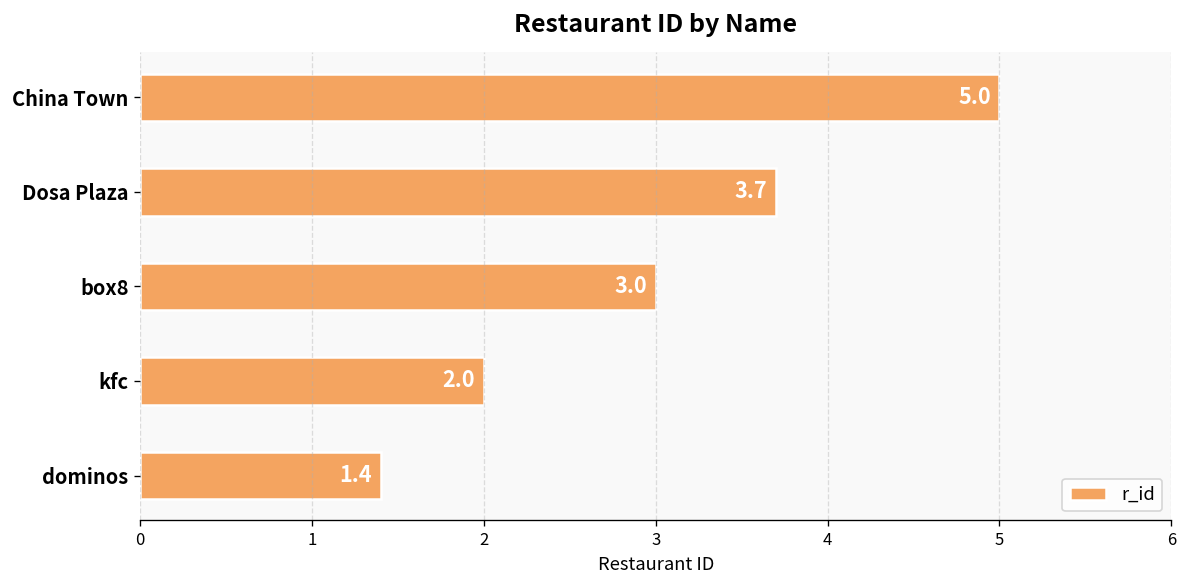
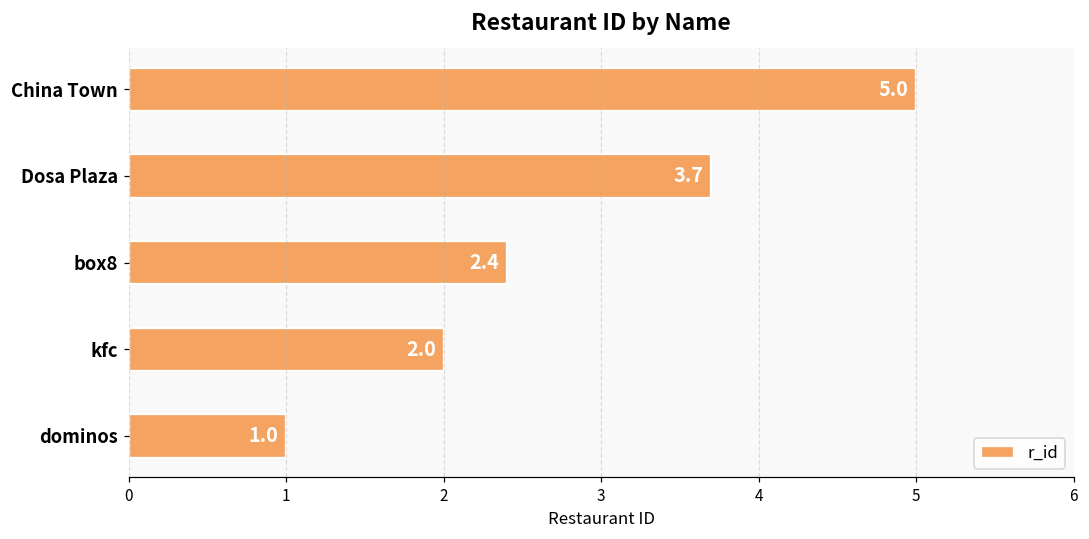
box8: 3.0 -> 2.4
dominos: 1.4 -> 1.0
